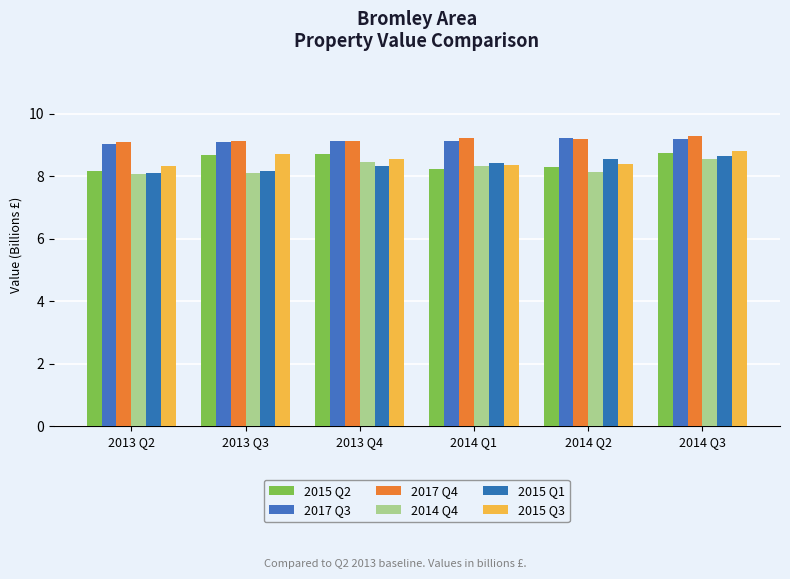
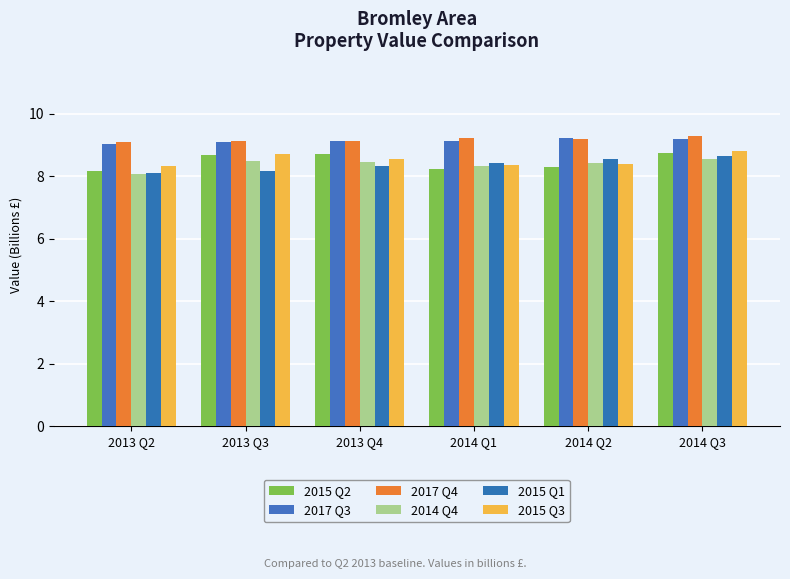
2014 Q4, 2013 Q3: 8.1 -> 8.5
2014 Q4, 2014 Q2: 8.1 -> 8.4
